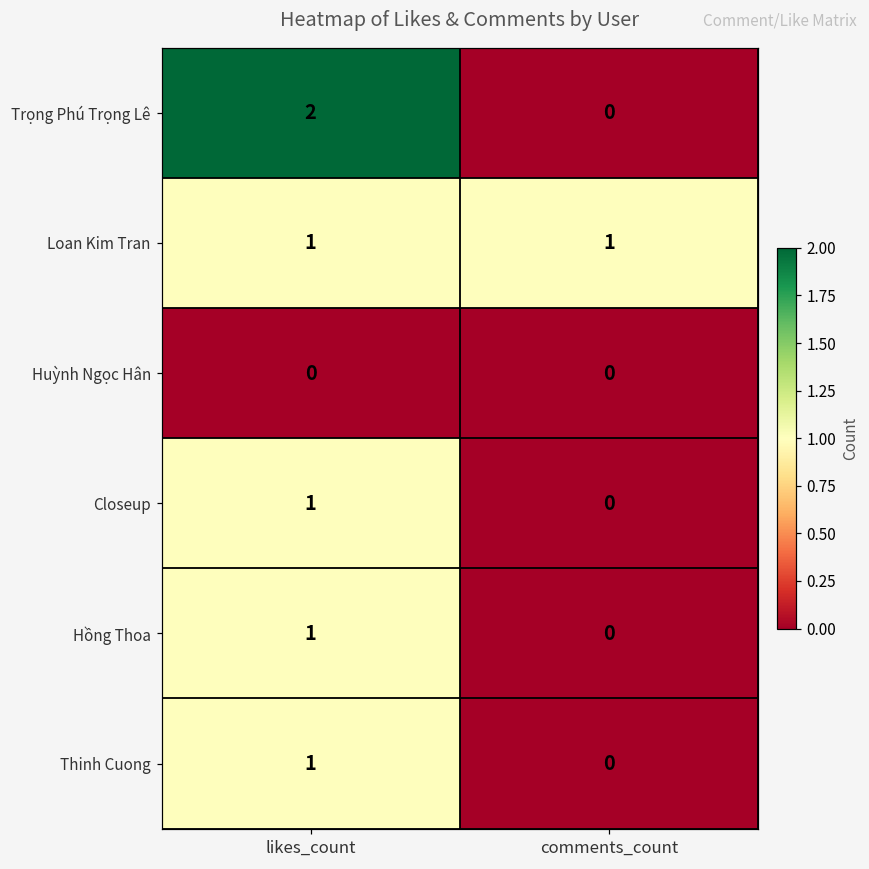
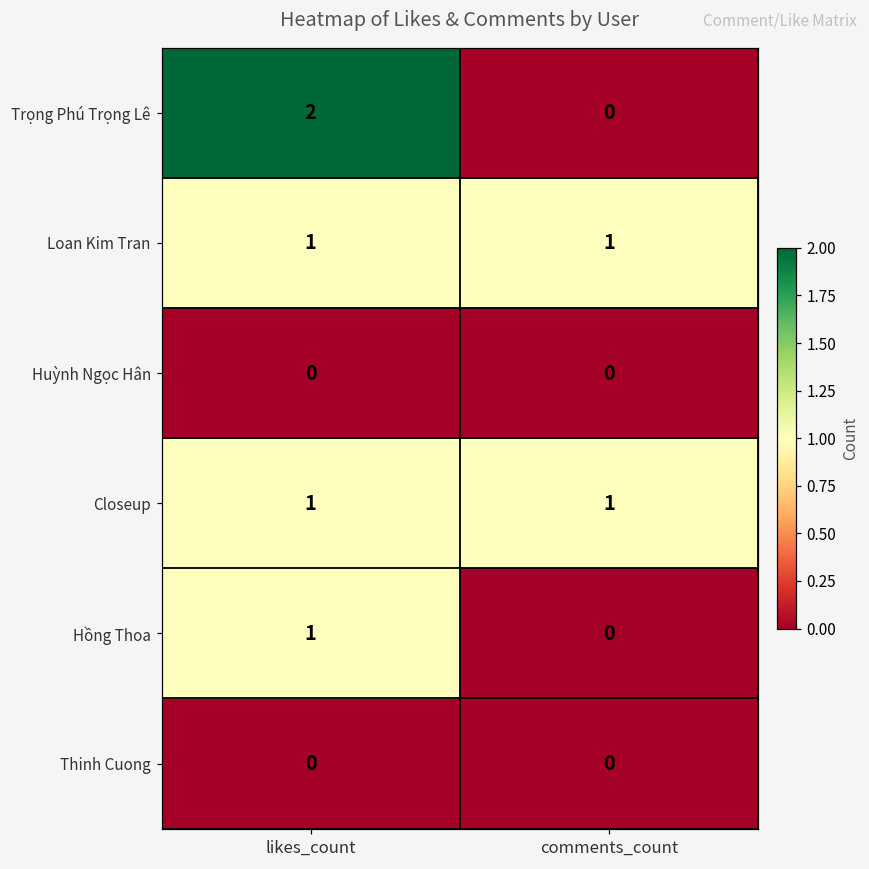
Closeup, comments_count: 0 -> 1
Thinh Cuong, likes_count: 1 -> 0
